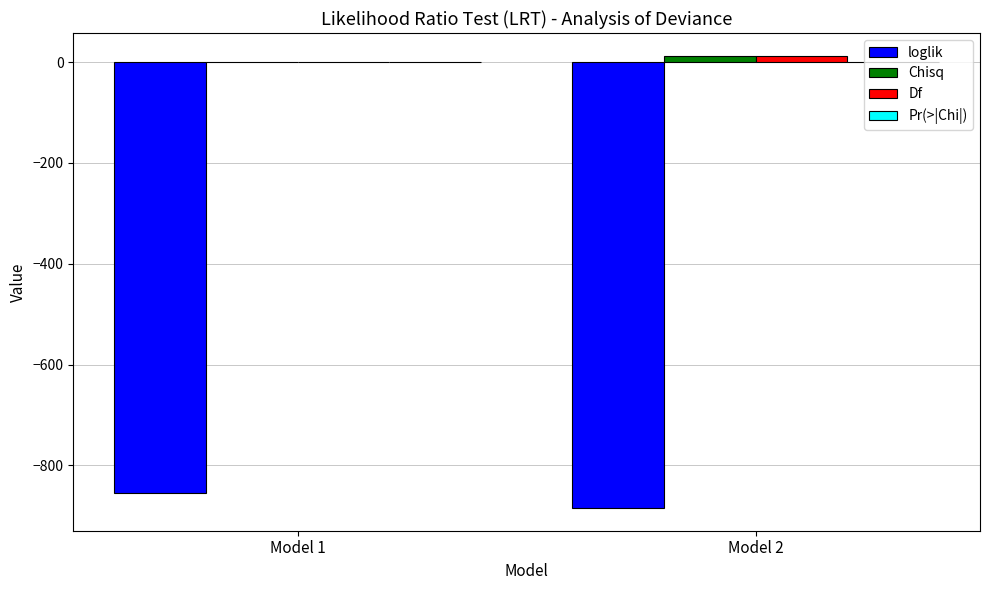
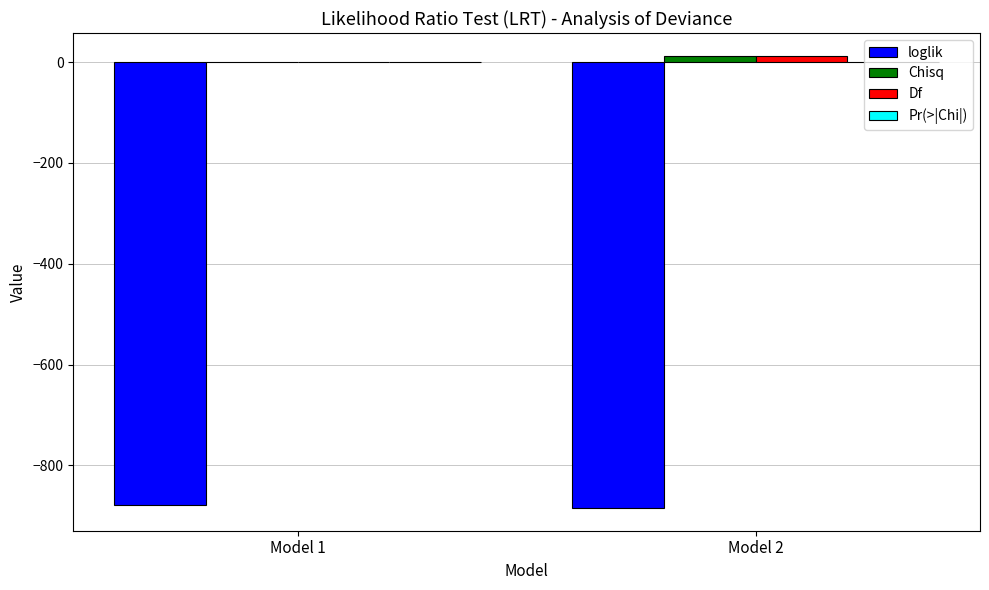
loglik, Model 1: -850 -> -880
